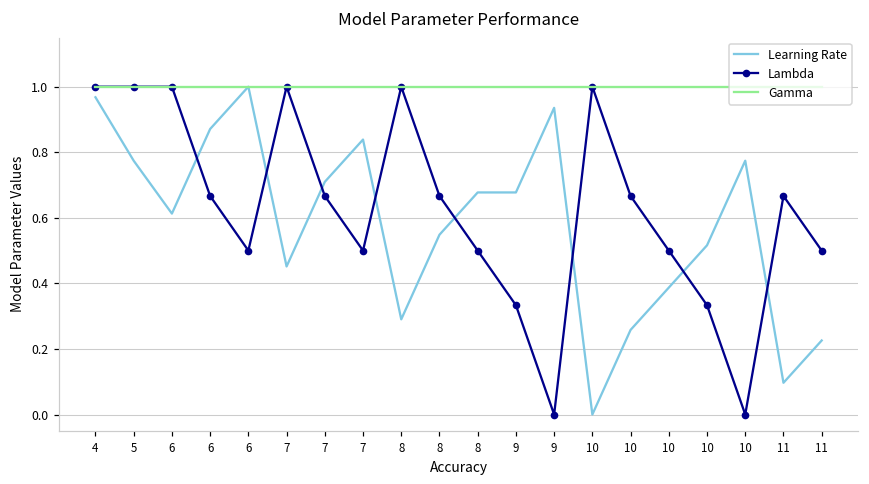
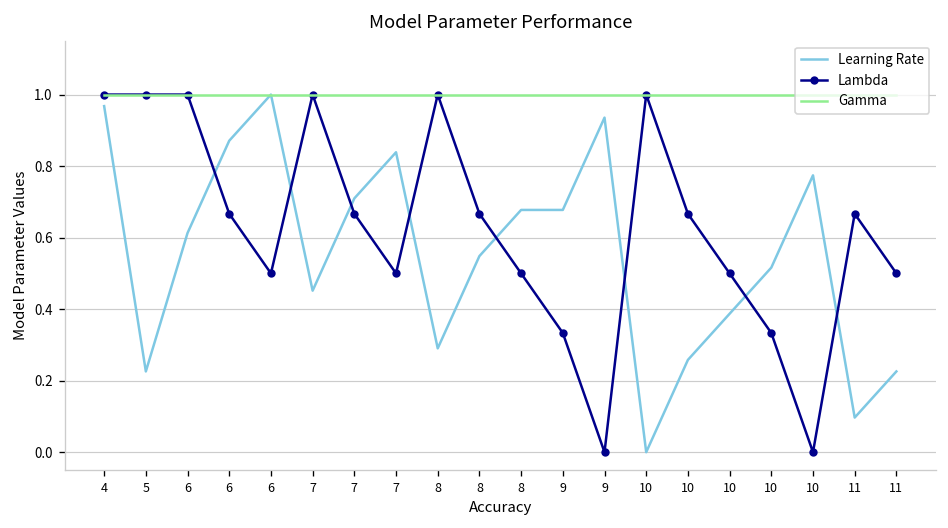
Learning Rate, 5: 0.77 -> 0.23
